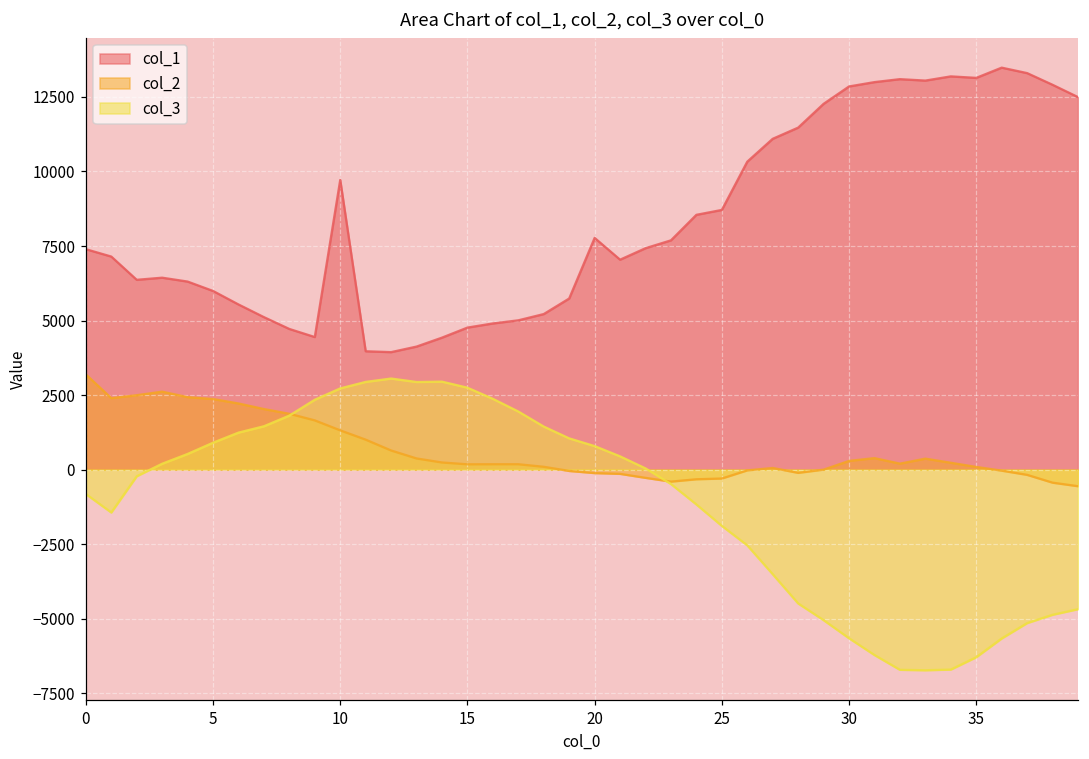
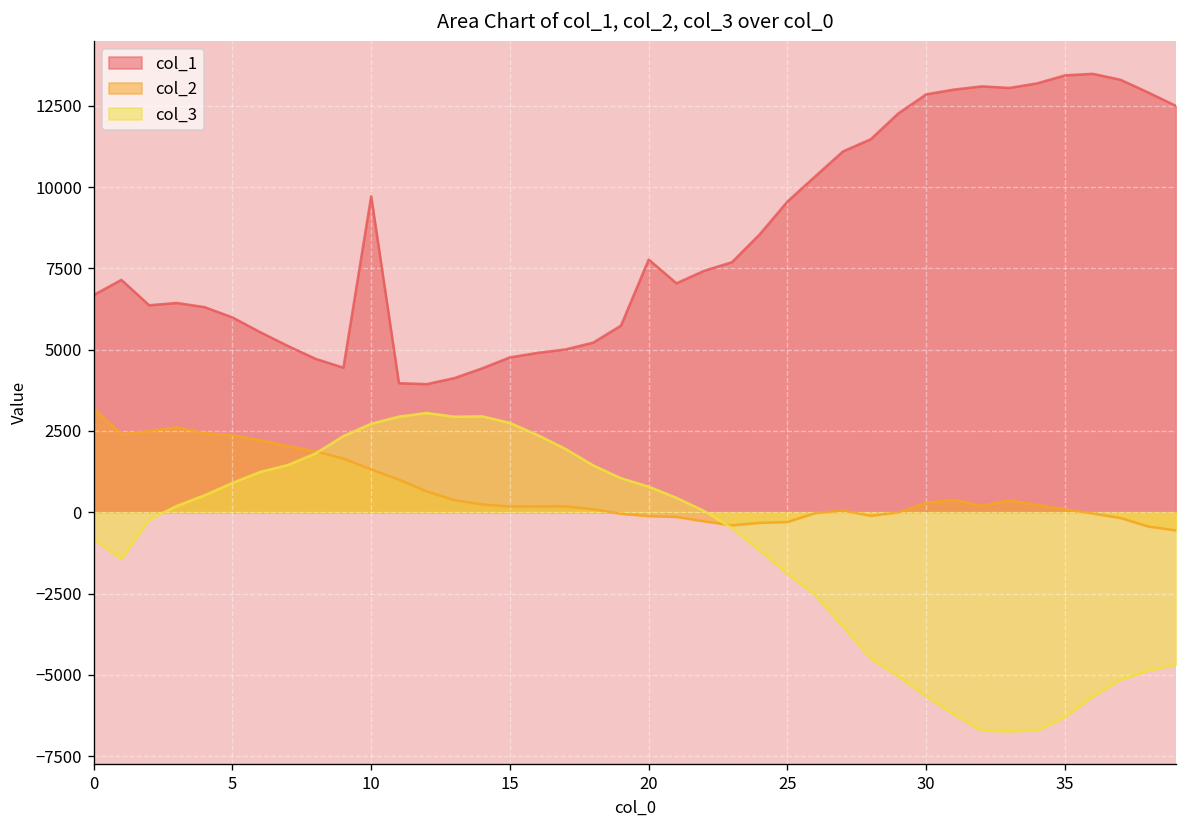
col_1, 0: 7400 -> 6700
col_1, 25: 8700 -> 9600
col_1, 35: 13100 -> 13400
